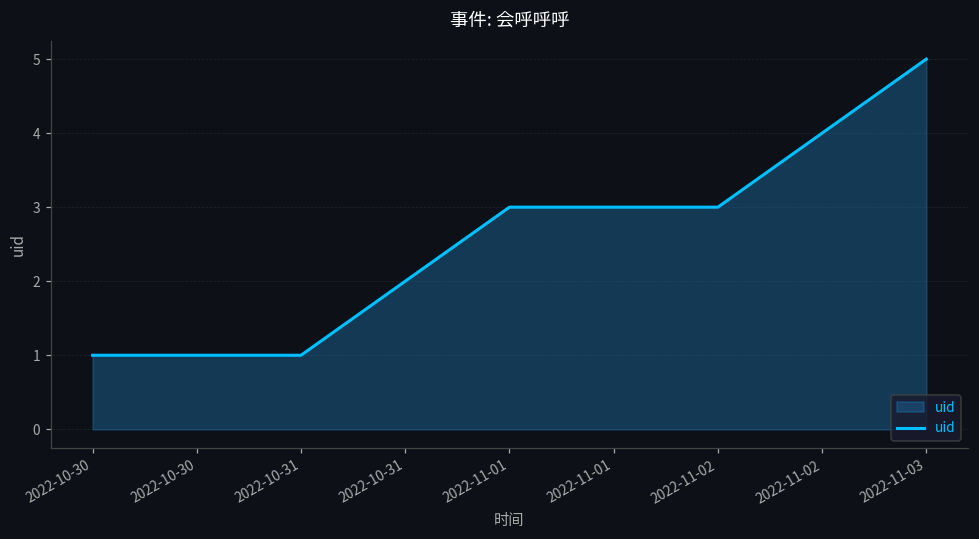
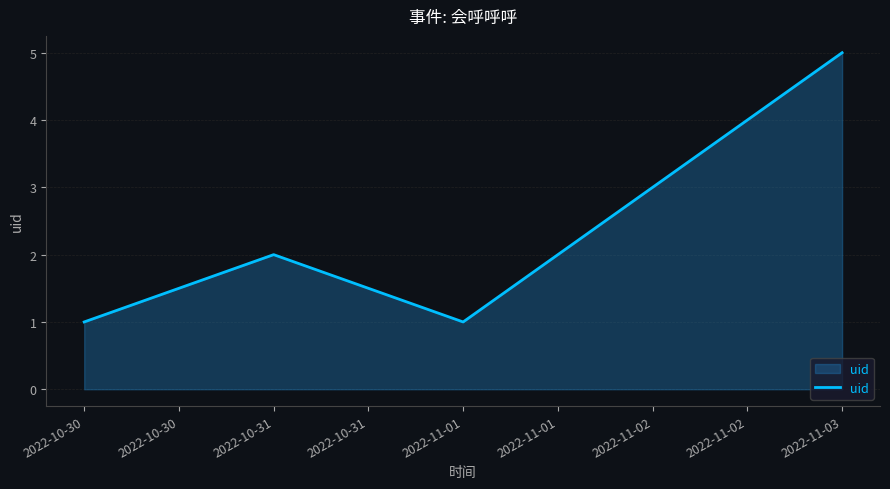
2022-10-31: 1 -> 2
2022-11-01: 3 -> 1
